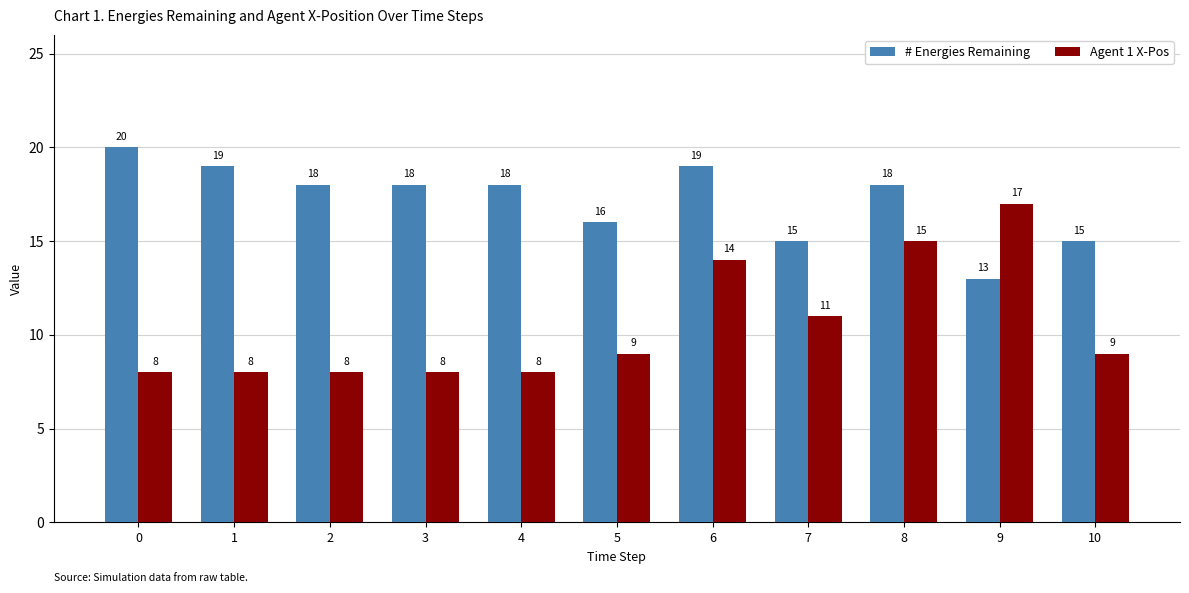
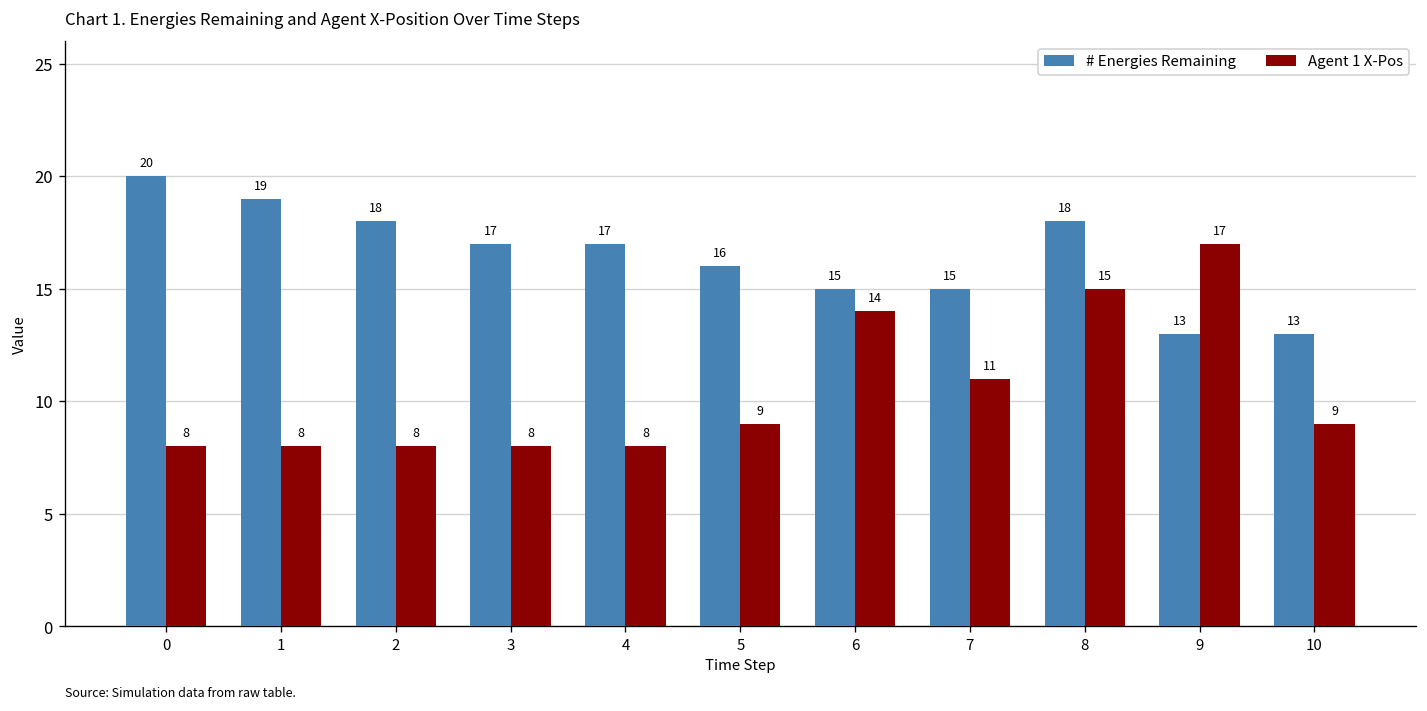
# Energies Remaining, 3: 18 -> 17
# Energies Remaining, 4: 18 -> 17
# Energies Remaining, 6: 19 -> 15
# Energies Remaining, 10: 15 -> 13
